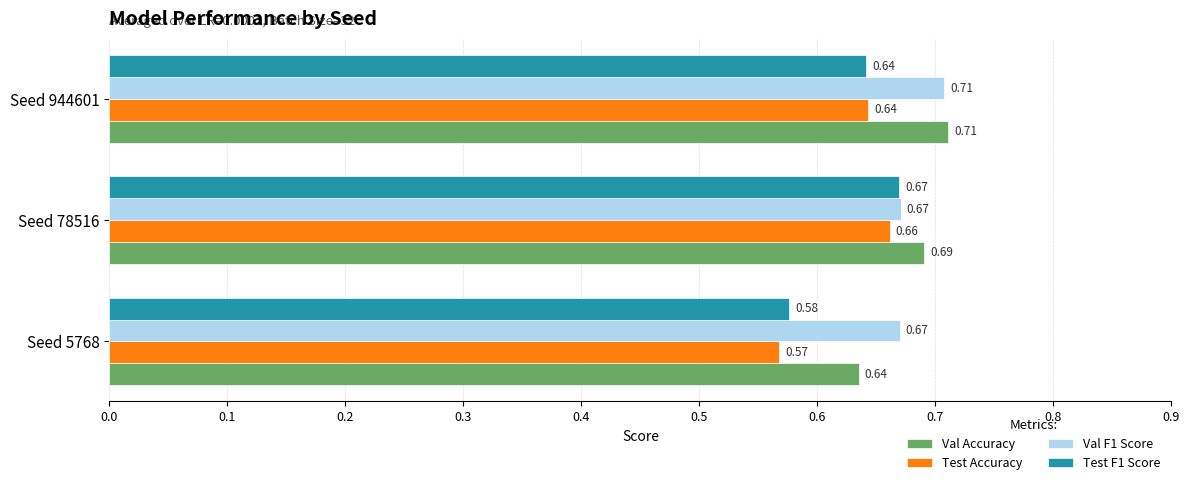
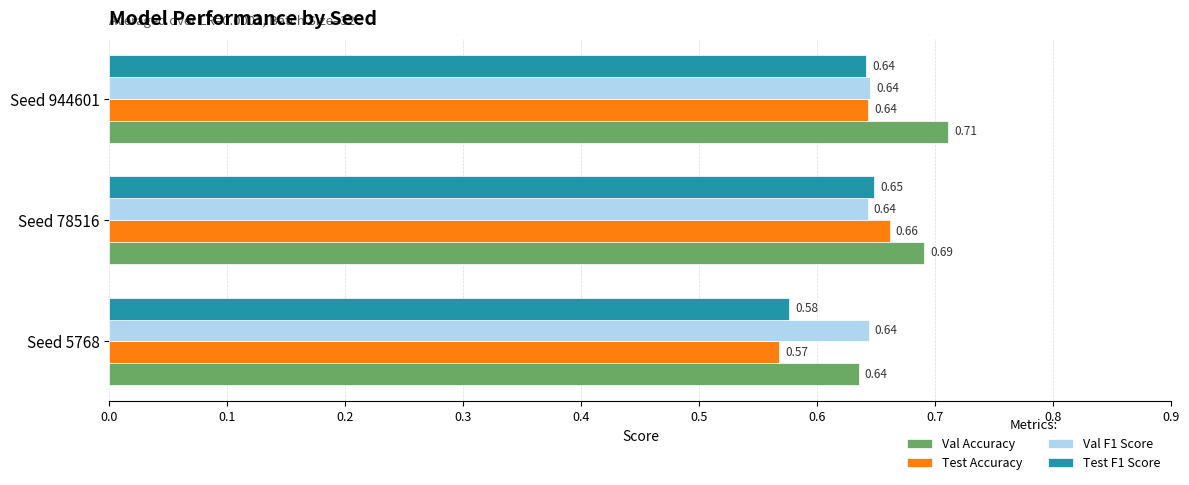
Val F1 Score, Seed 944601: 0.71 -> 0.64
Test F1 Score, Seed 78516: 0.67 -> 0.65
Val F1 Score, Seed 78516: 0.67 -> 0.64
Val F1 Score, Seed 5768: 0.67 -> 0.64
